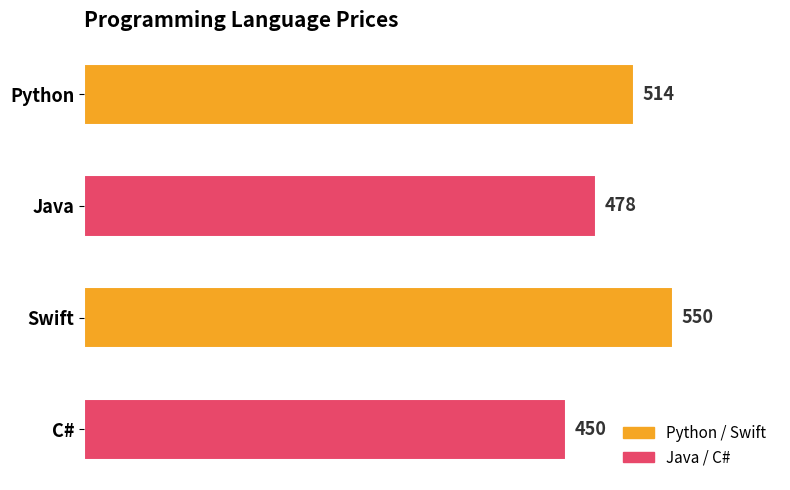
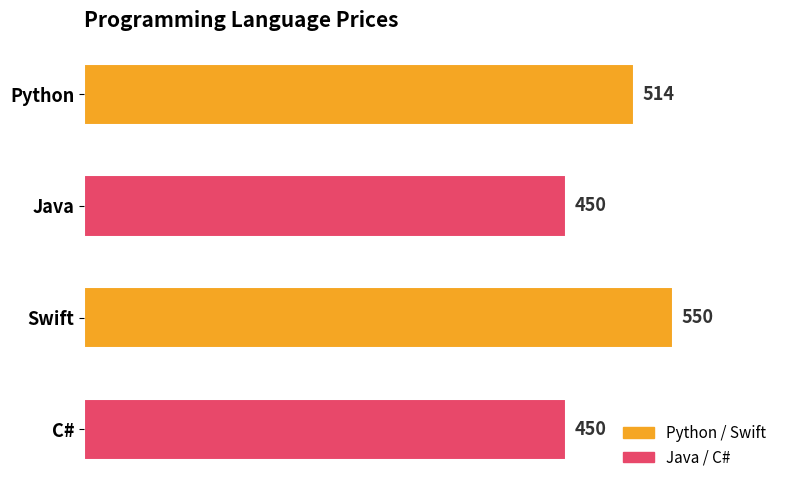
Java: 478 -> 450
